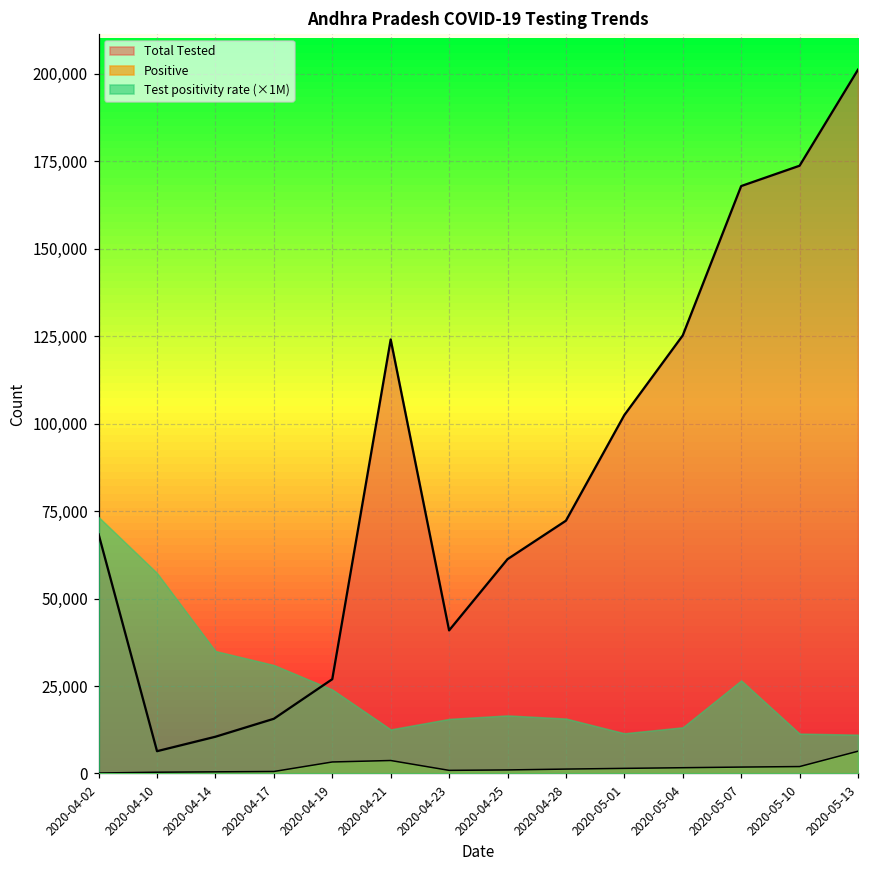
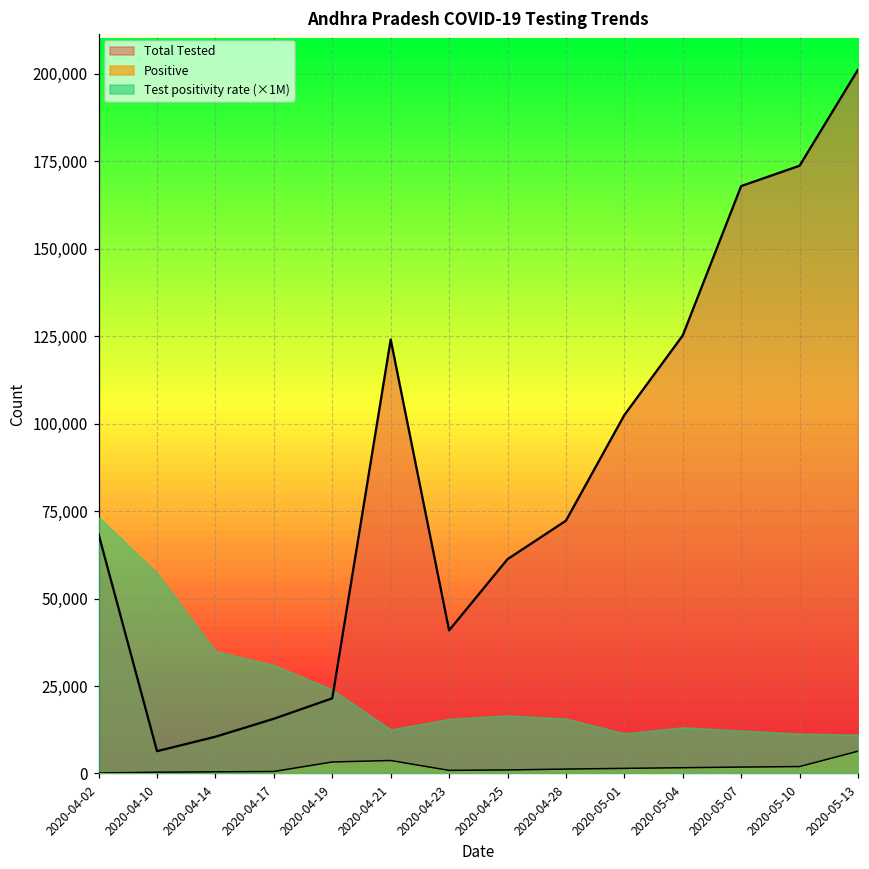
Total Tested, 2020-04-19: 27,000 -> 21,000
Test positivity rate (×1M), 2020-05-07: 27,000 -> 12,000
